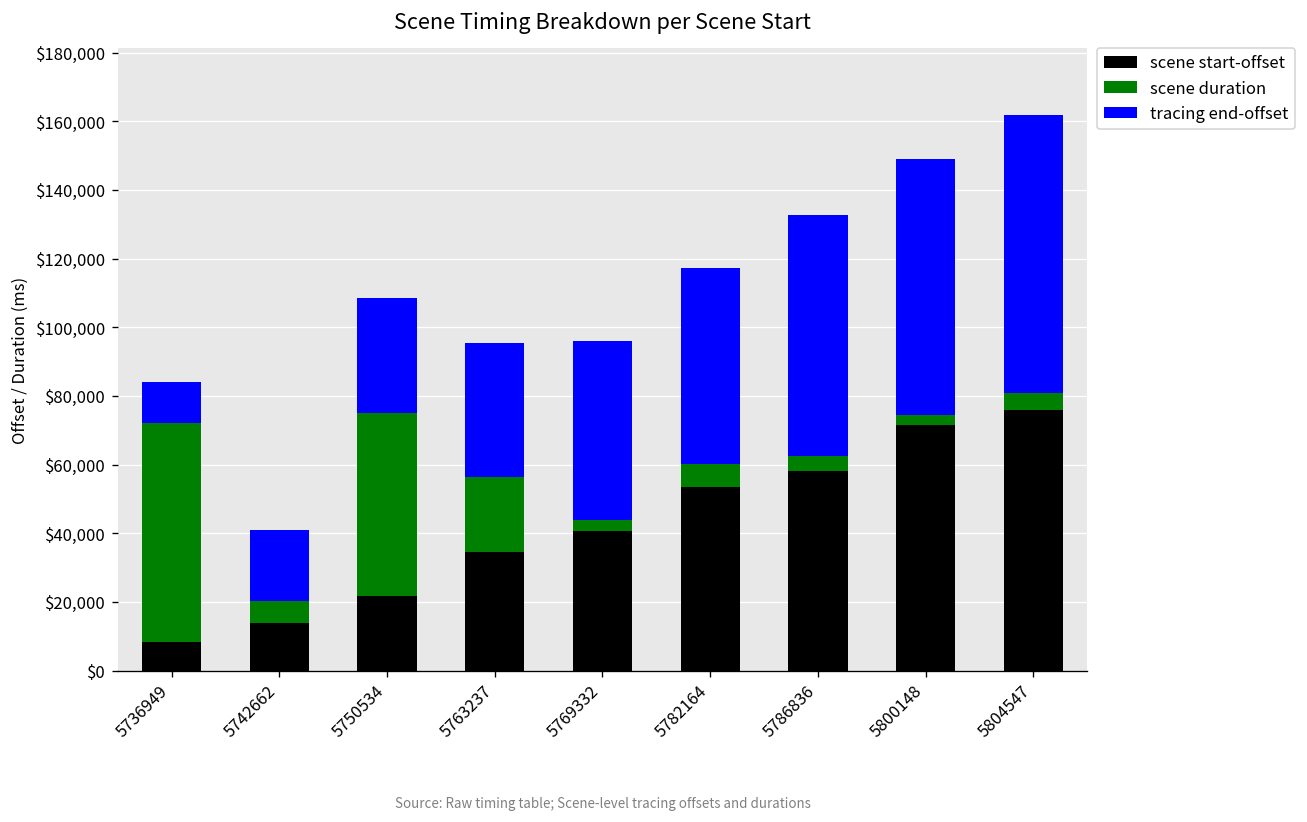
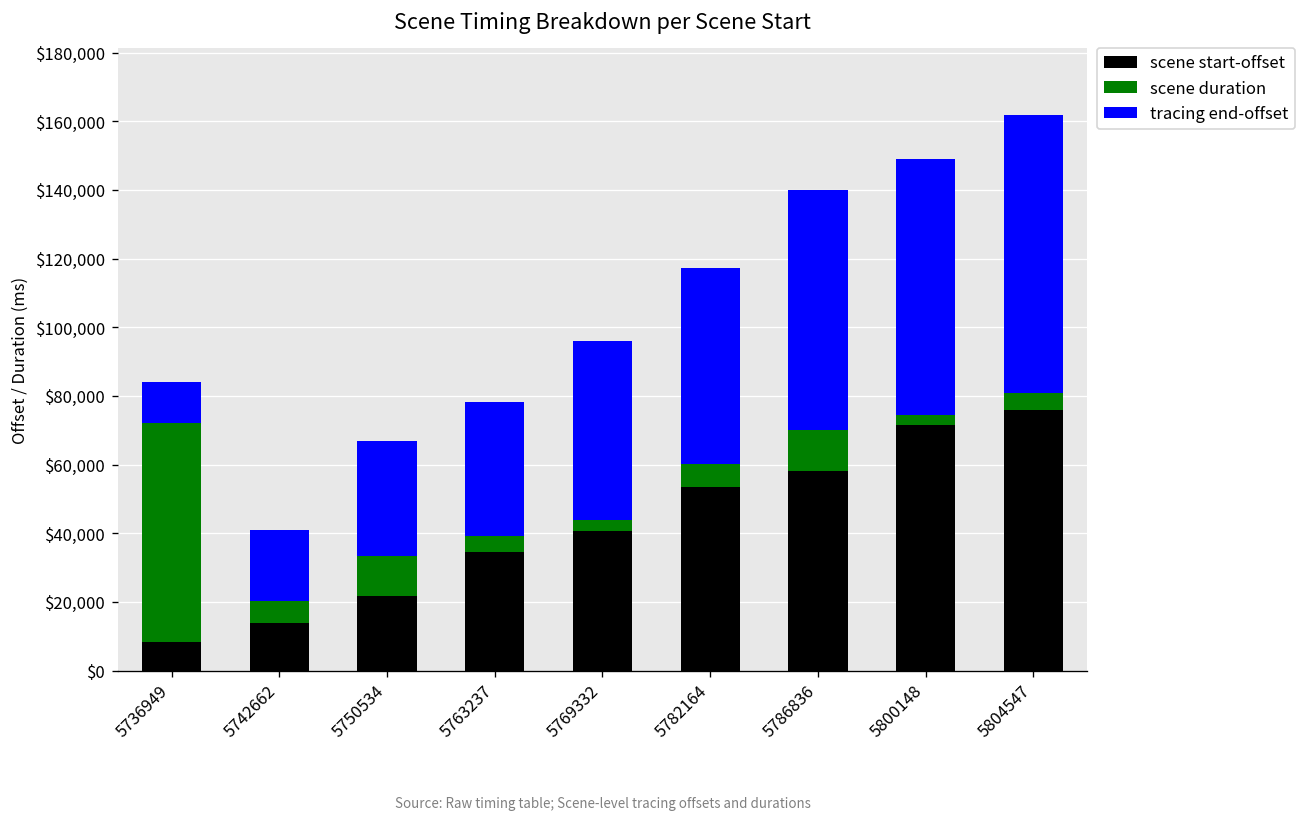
scene duration, 5750534: $53,000 -> $12,000
scene duration, 5763237: $22,000 -> $5,000
scene duration, 5786836: $4,000 -> $12,000
